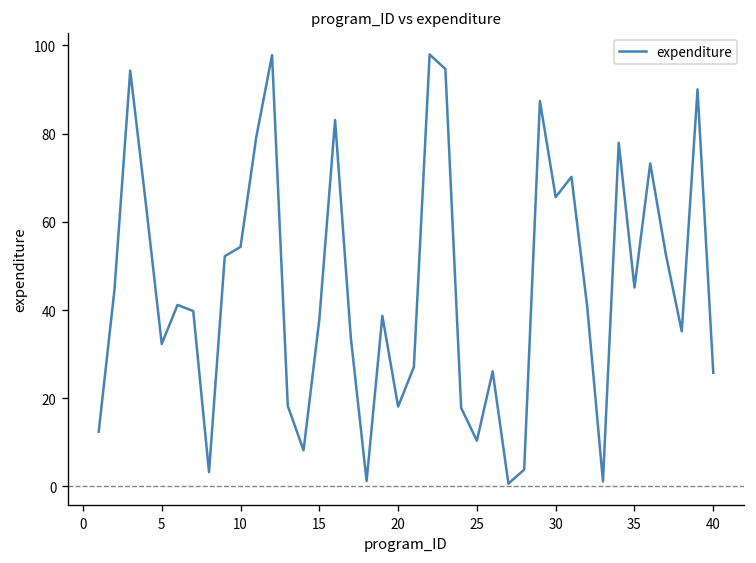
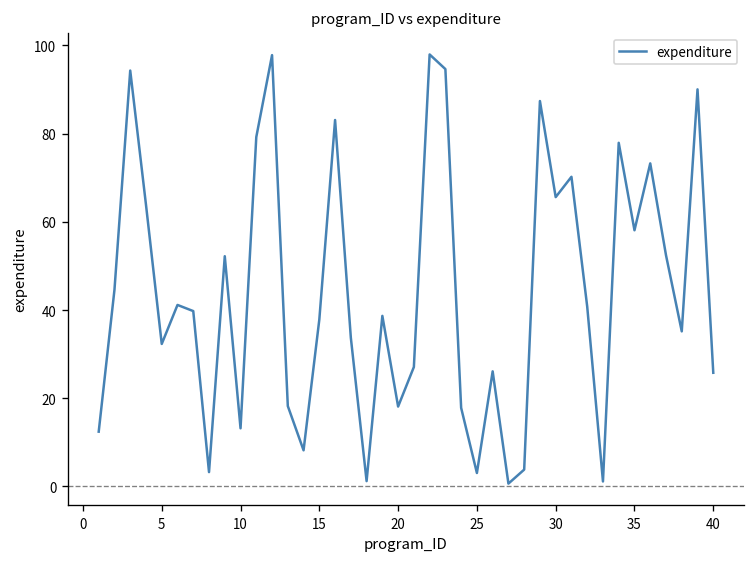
10: 54 -> 13
25: 10 -> 3
35: 45 -> 58
